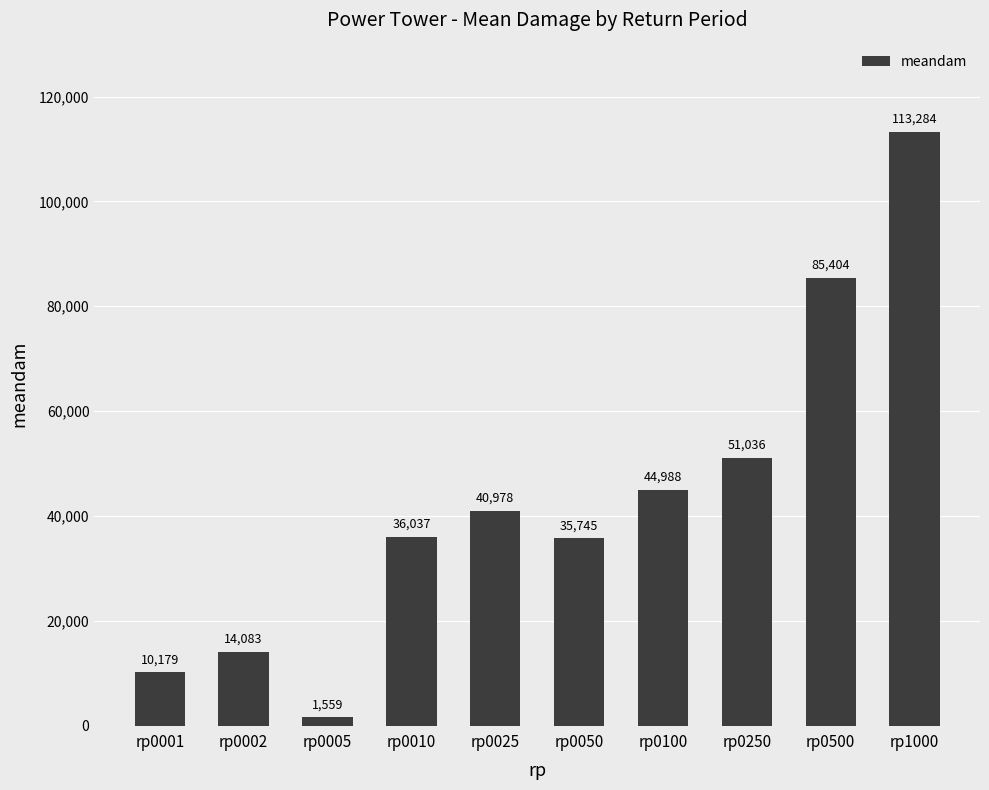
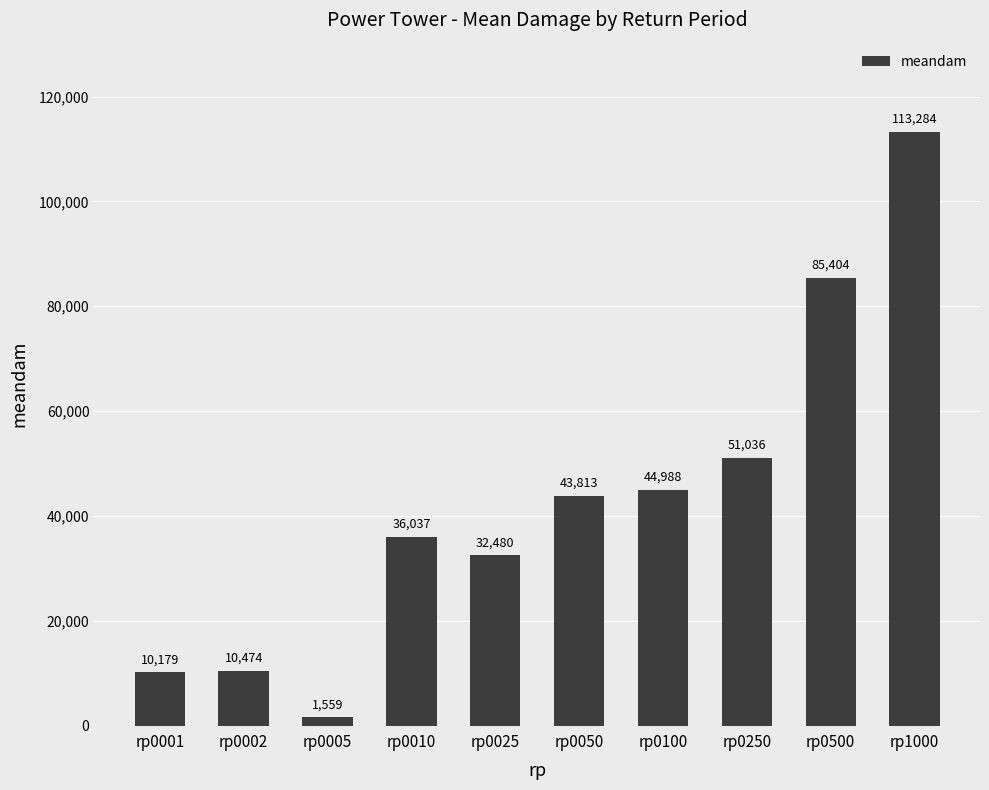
rp0002: 14,083 -> 10,474
rp0025: 40,978 -> 32,480
rp0050: 35,745 -> 43,813
